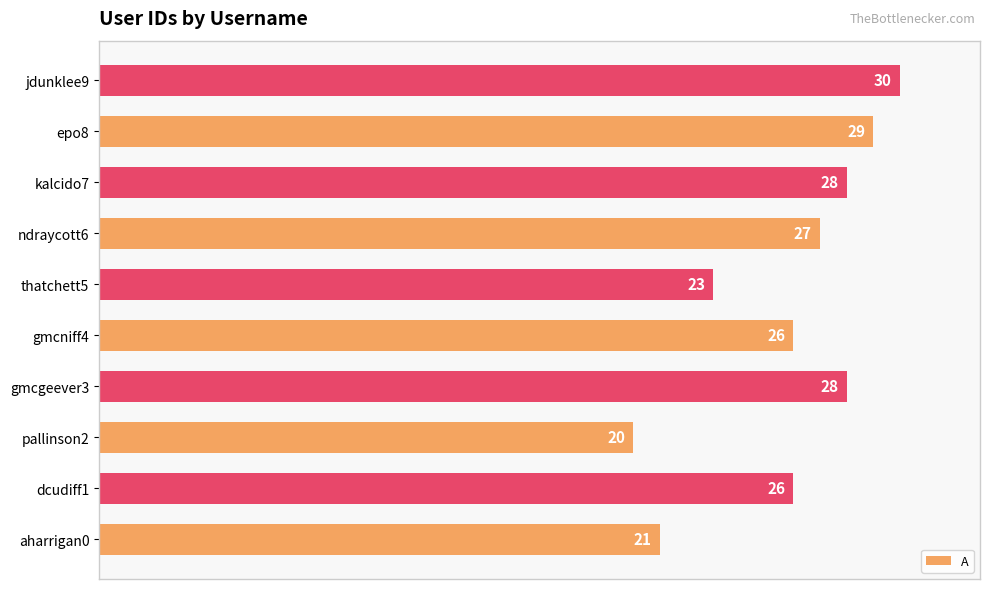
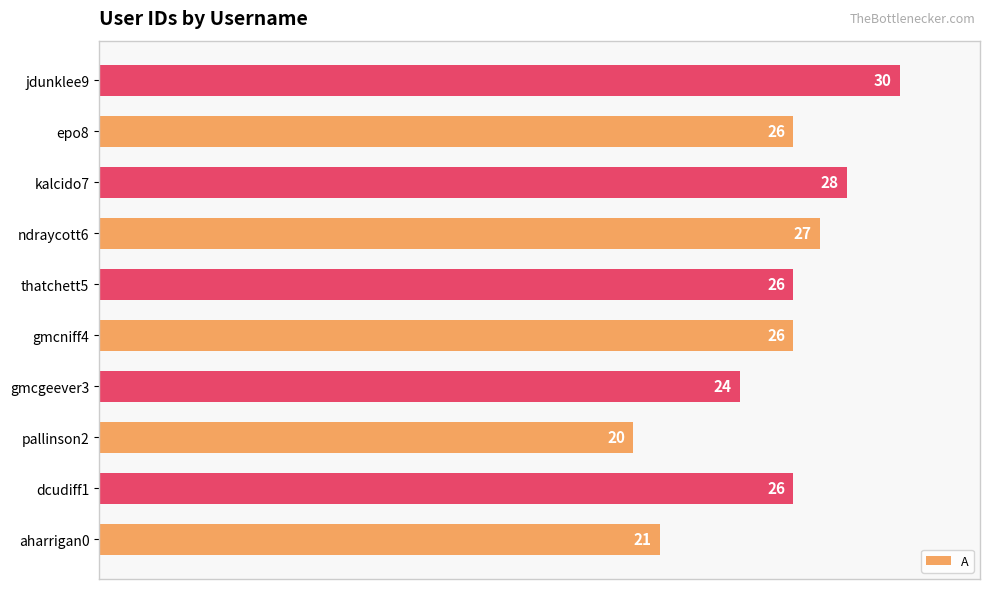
epo8: 29 -> 26
thatchett5: 23 -> 26
gmcgeever3: 28 -> 24
